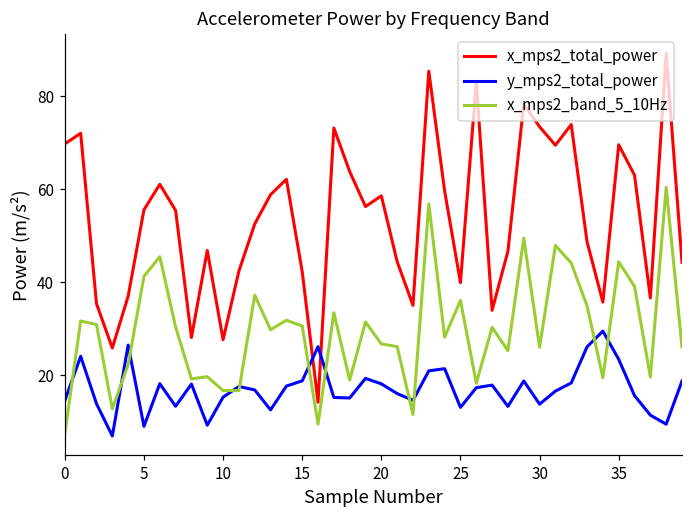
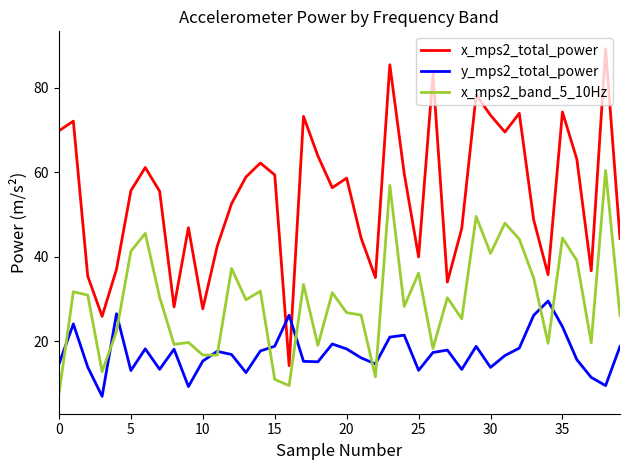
y_mps2_total_power, 5: 9 -> 13
x_mps2_total_power, 15: 42 -> 59
x_mps2_band_5_10Hz, 15: 31 -> 11
x_mps2_band_5_10Hz, 30: 26 -> 41
x_mps2_total_power, 35: 70 -> 74
